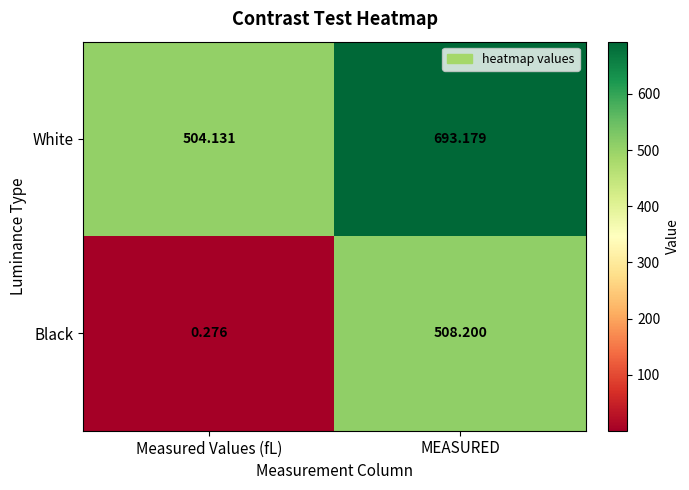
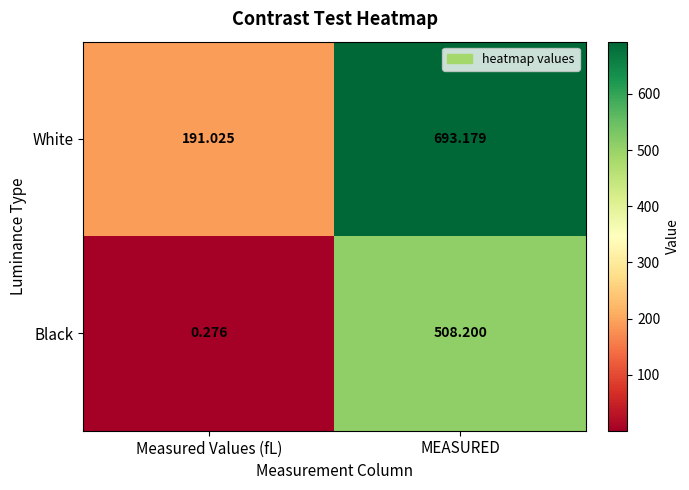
White, Measured Values (fL): 504.131 -> 191.025
